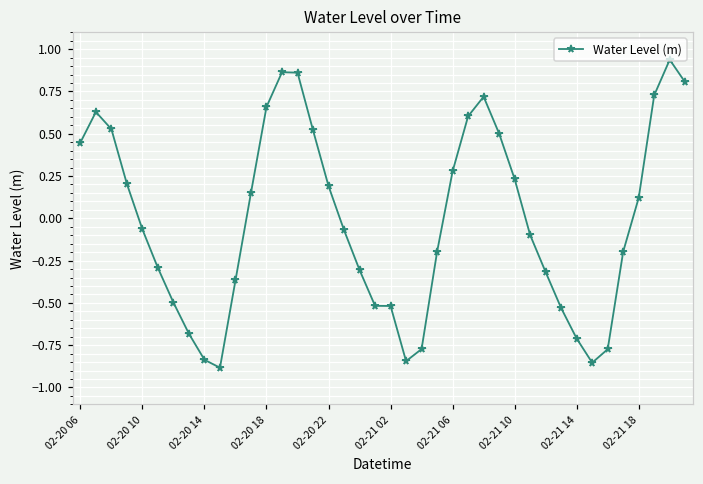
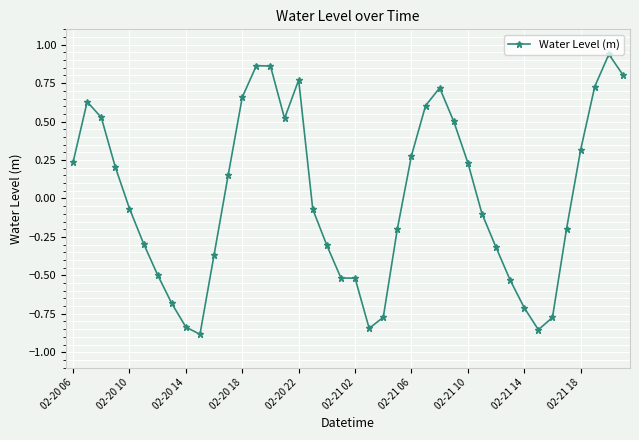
02-20 06: 0.45 -> 0.24
02-20 22: 0.19 -> 0.77
02-21 18: 0.12 -> 0.32
